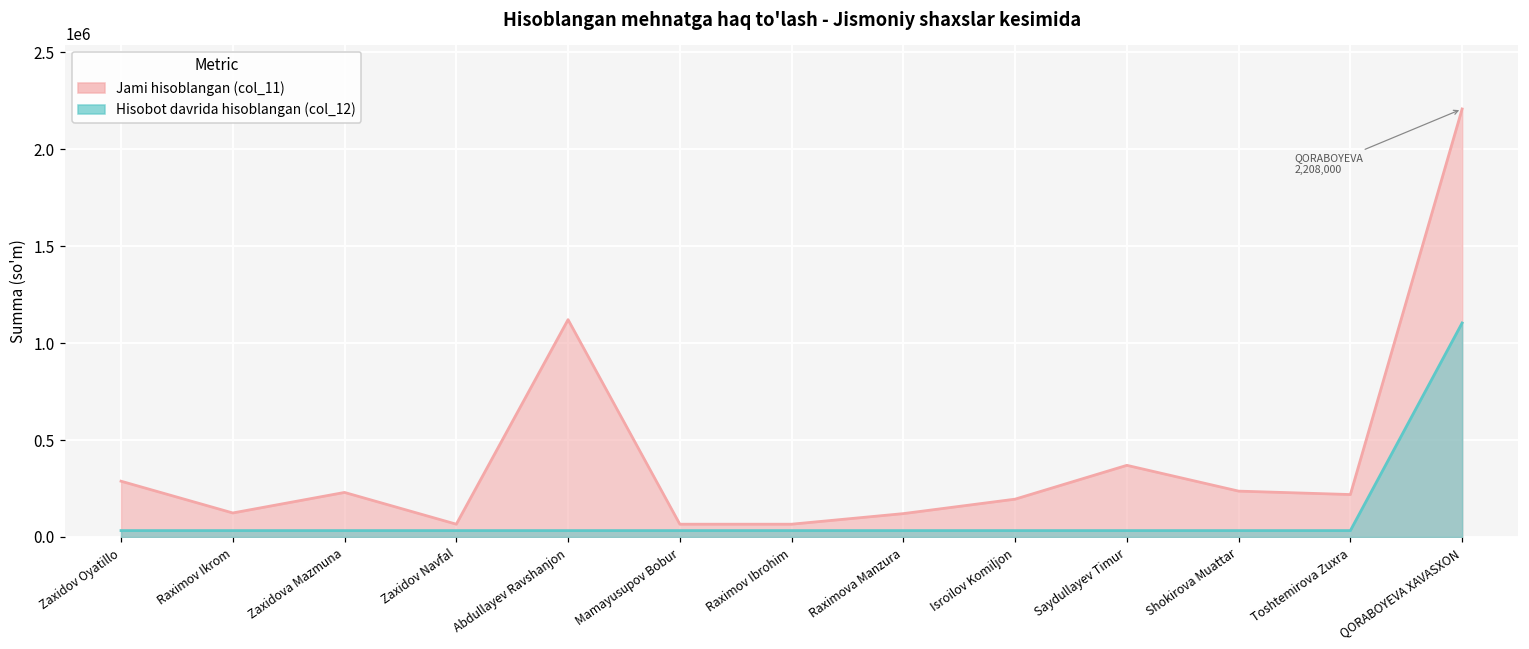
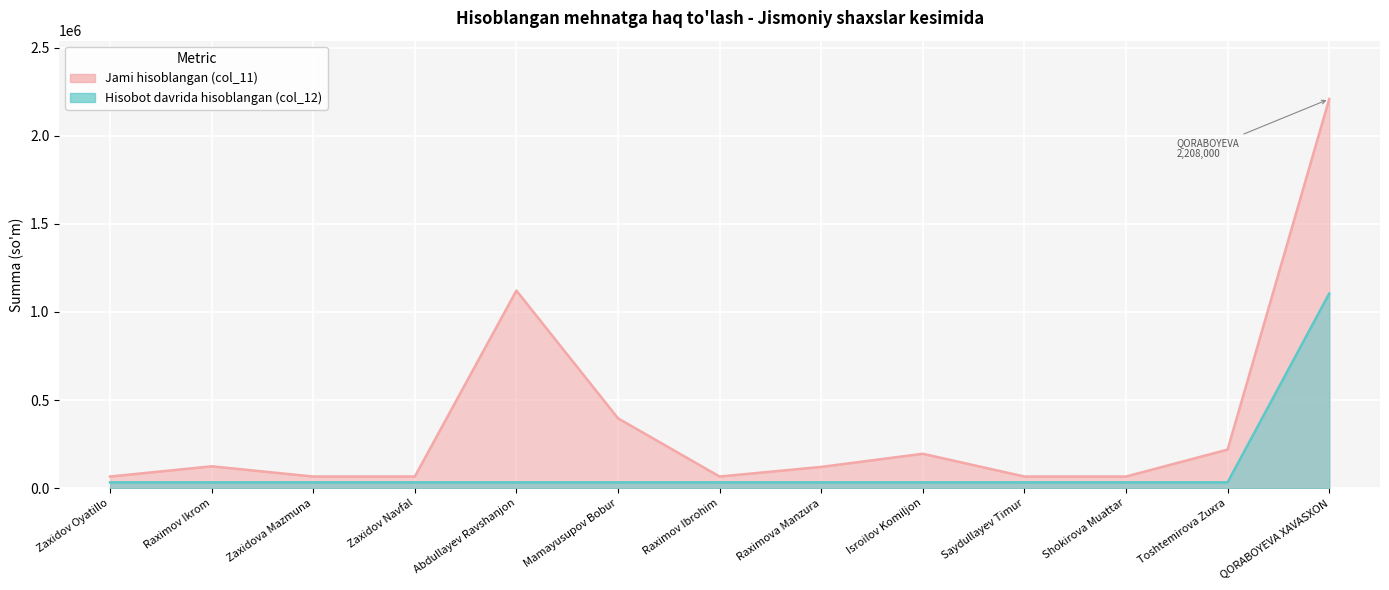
Jami hisoblangan (col_11), Zaxidov Oyatillo: 290000 -> 70000
Jami hisoblangan (col_11), Zaxidova Mazmuna: 230000 -> 70000
Jami hisoblangan (col_11), Mamayusupov Bobur: 70000 -> 400000
Jami hisoblangan (col_11), Saydullayev Timur: 370000 -> 70000
Jami hisoblangan (col_11), Shokirova Muattar: 240000 -> 70000
